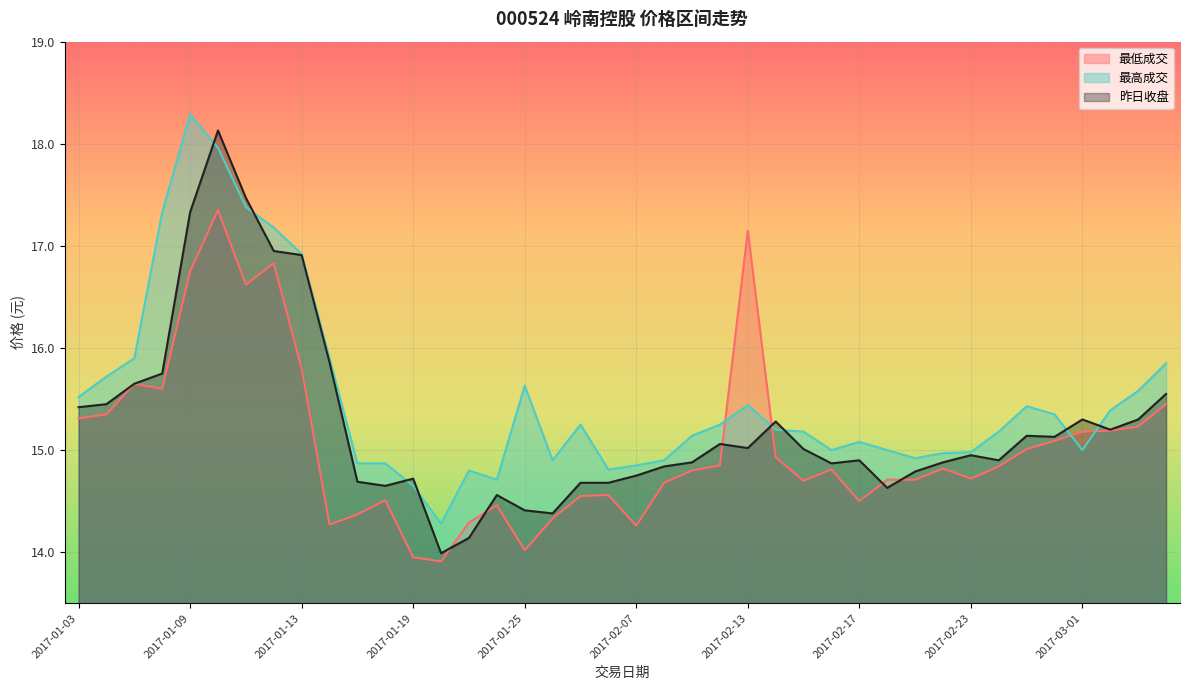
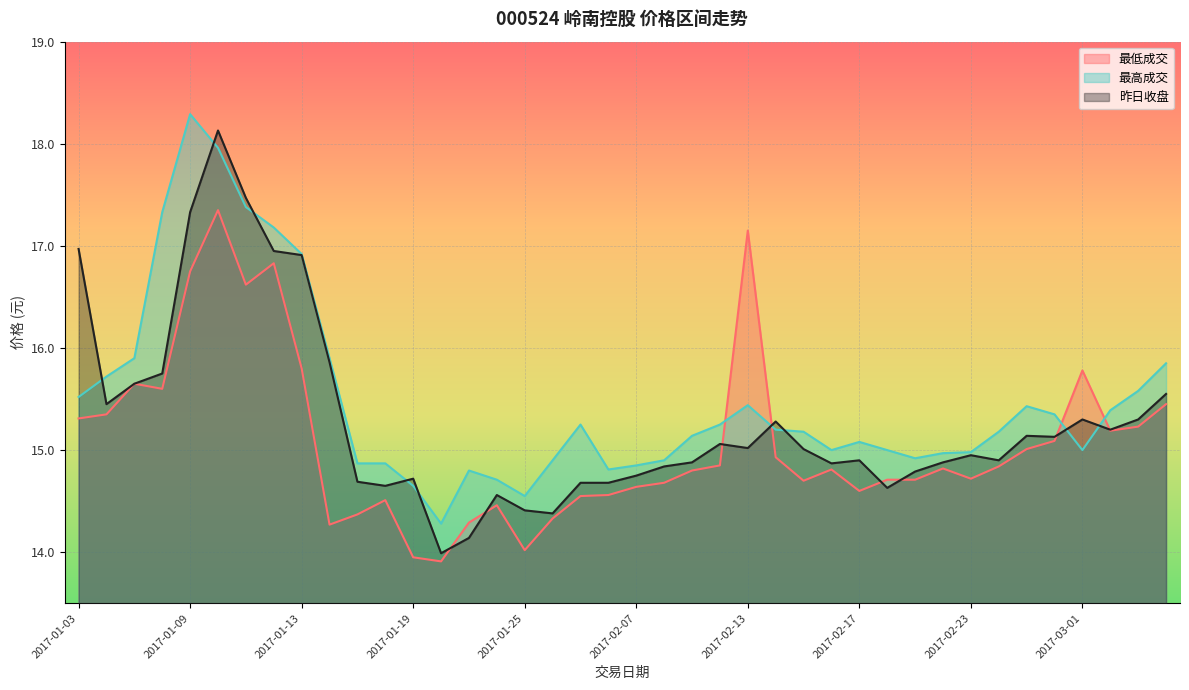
昨日收盘, 2017-01-03: 15.42 -> 16.97
最高成交, 2017-01-25: 15.63 -> 14.55
最低成交, 2017-02-07: 14.26 -> 14.64
最低成交, 2017-02-17: 14.5 -> 14.6
最低成交, 2017-03-01: 15.18 -> 15.78
